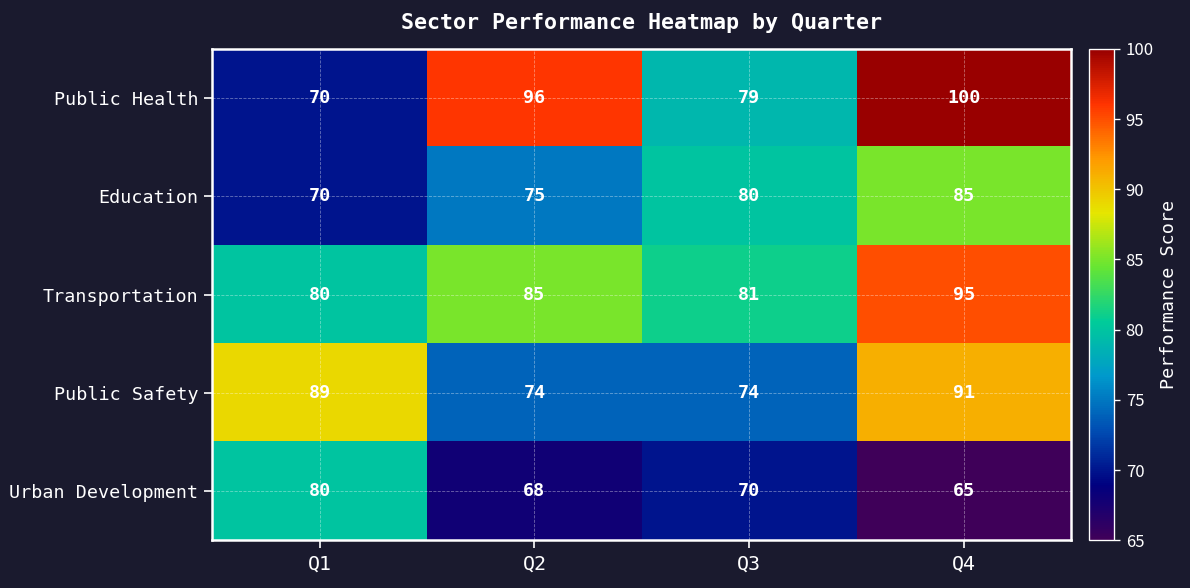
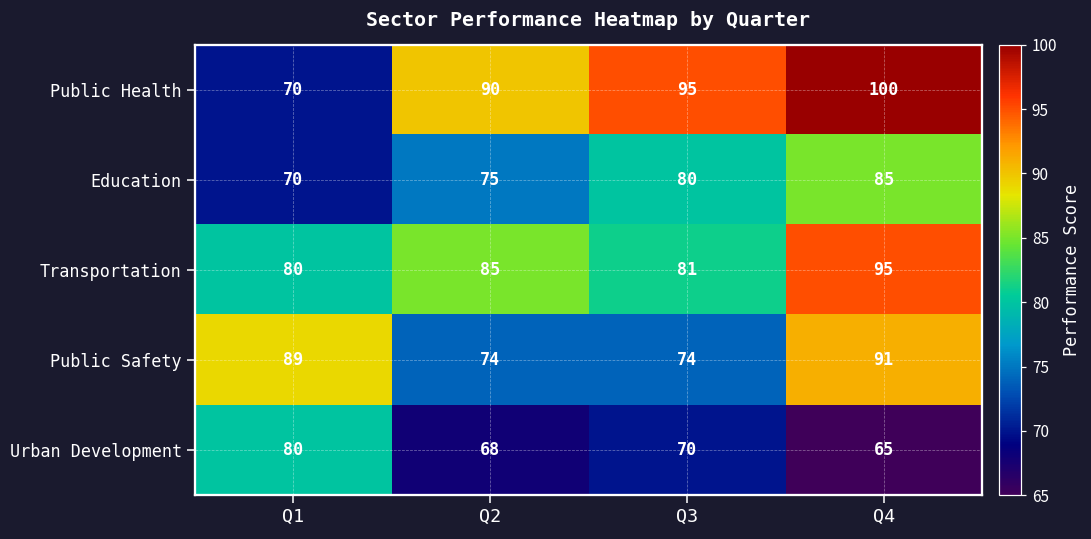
Public Health, Q2: 96 -> 90
Public Health, Q3: 79 -> 95
